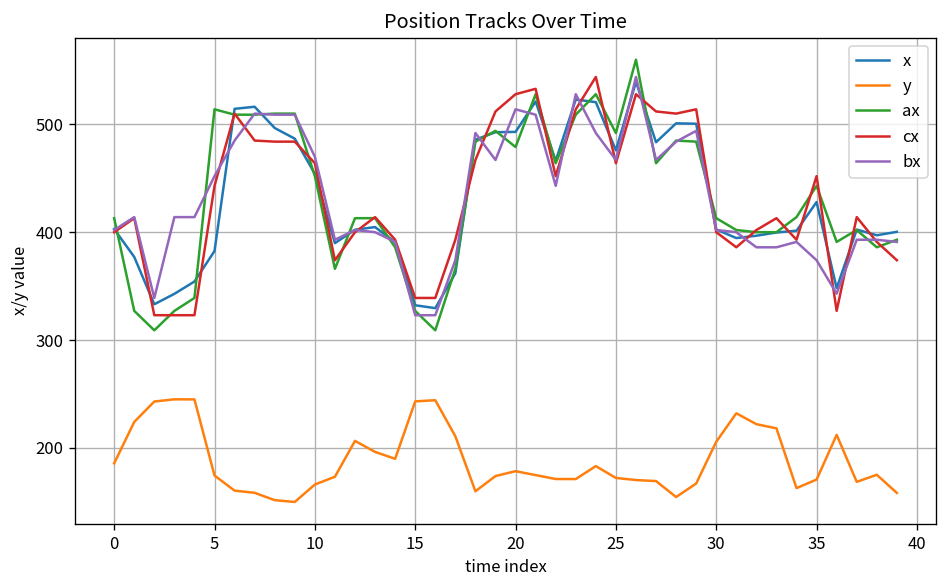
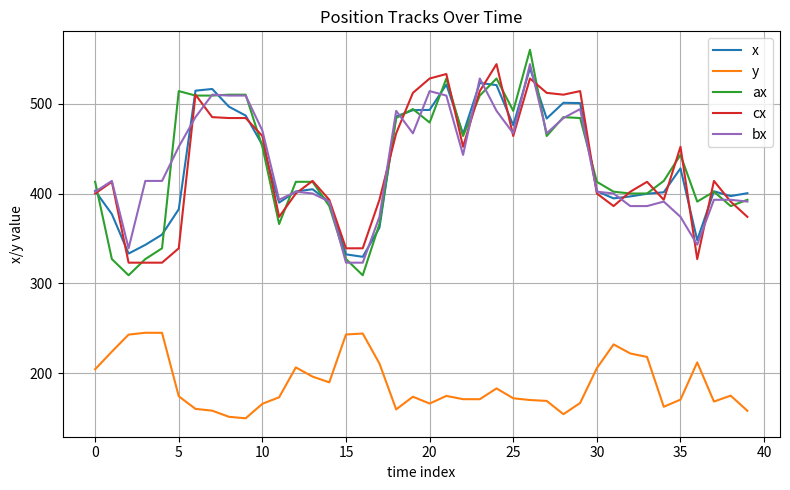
y, 0: 190 -> 200
cx, 5: 440 -> 340
y, 20: 180 -> 170
